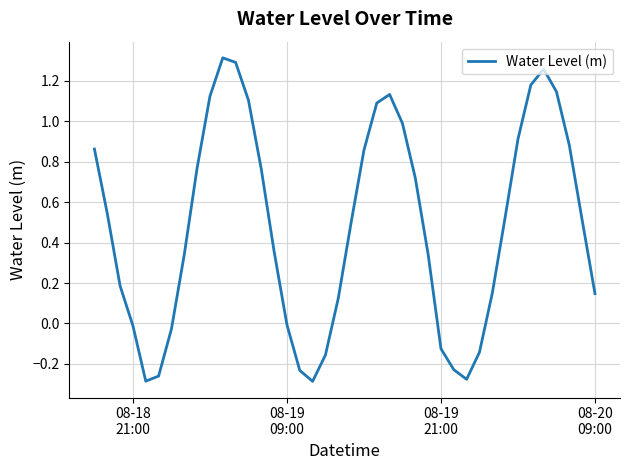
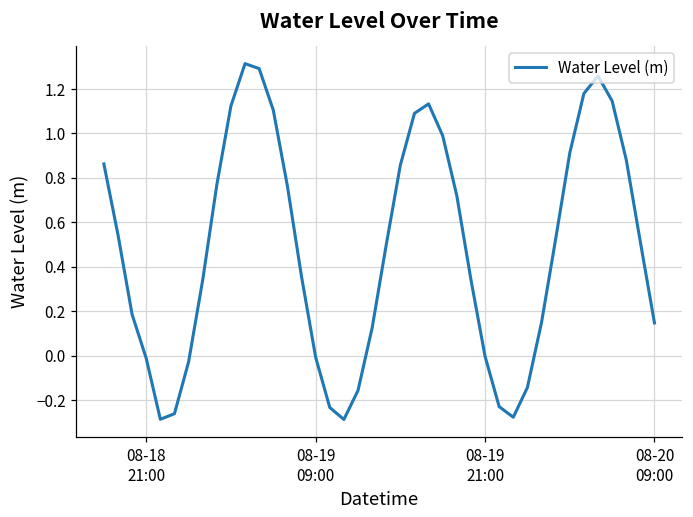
08-19 21:00: -0.12 -> 0.00
